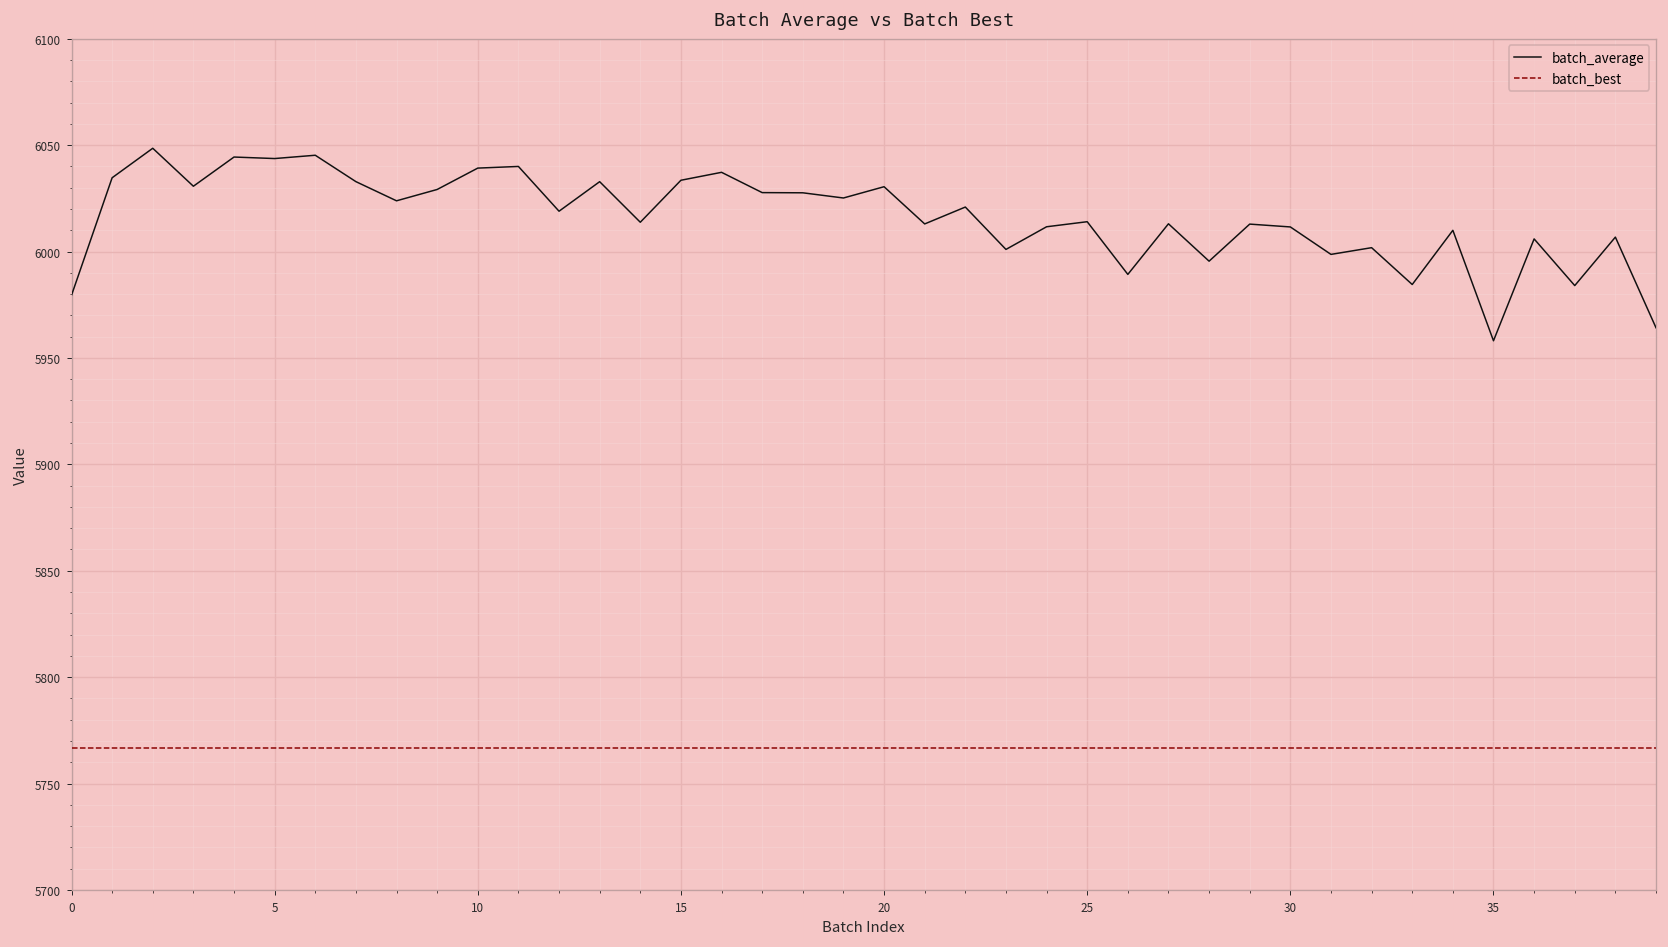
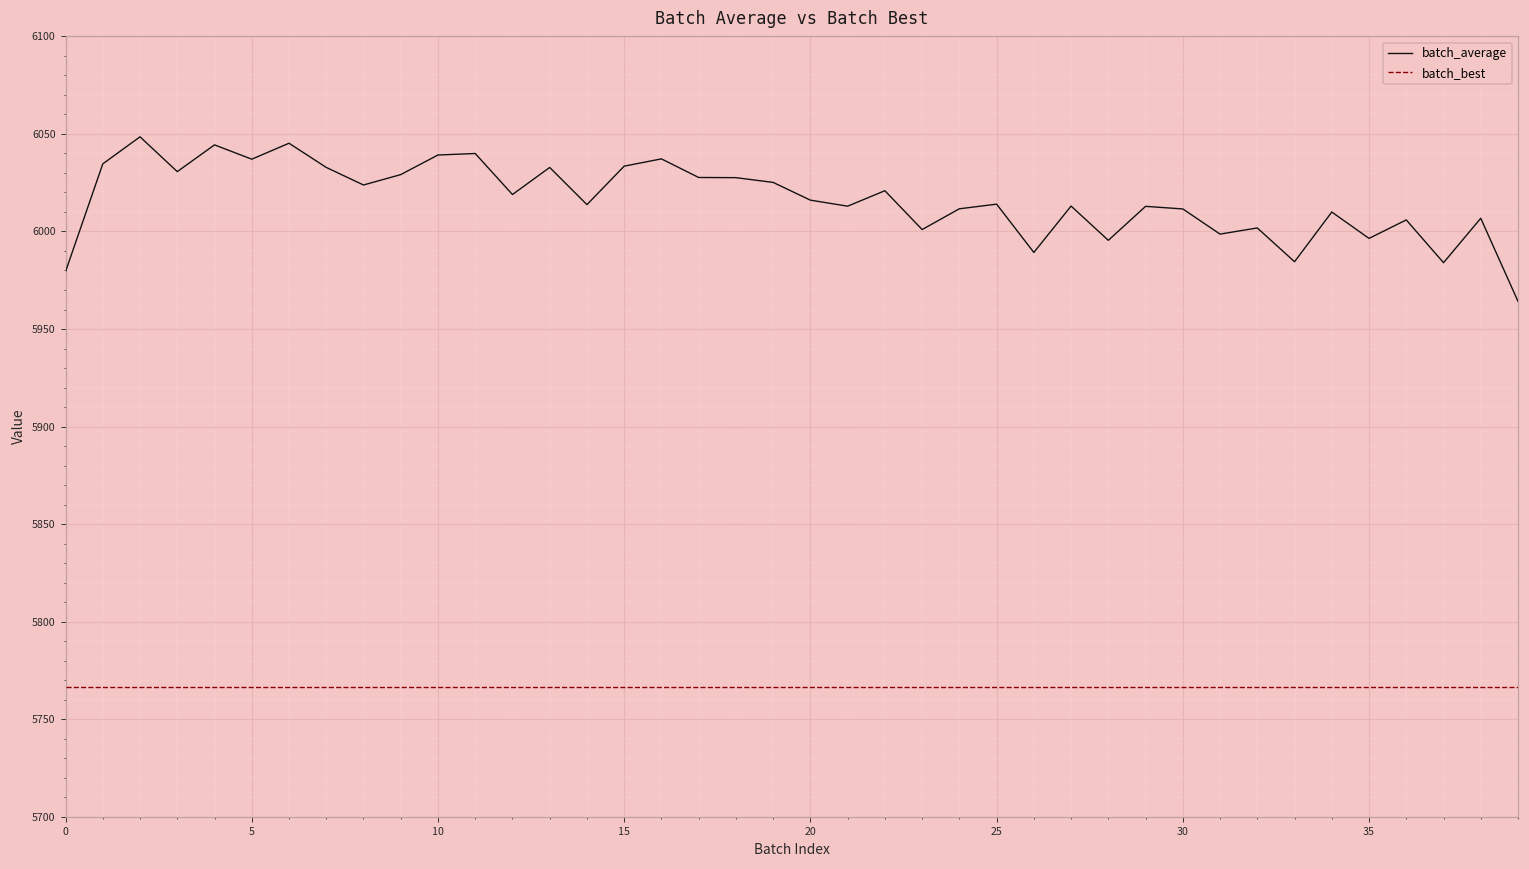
batch_average, 5: 6044 -> 6037
batch_average, 20: 6030 -> 6016
batch_average, 35: 5958 -> 5996
